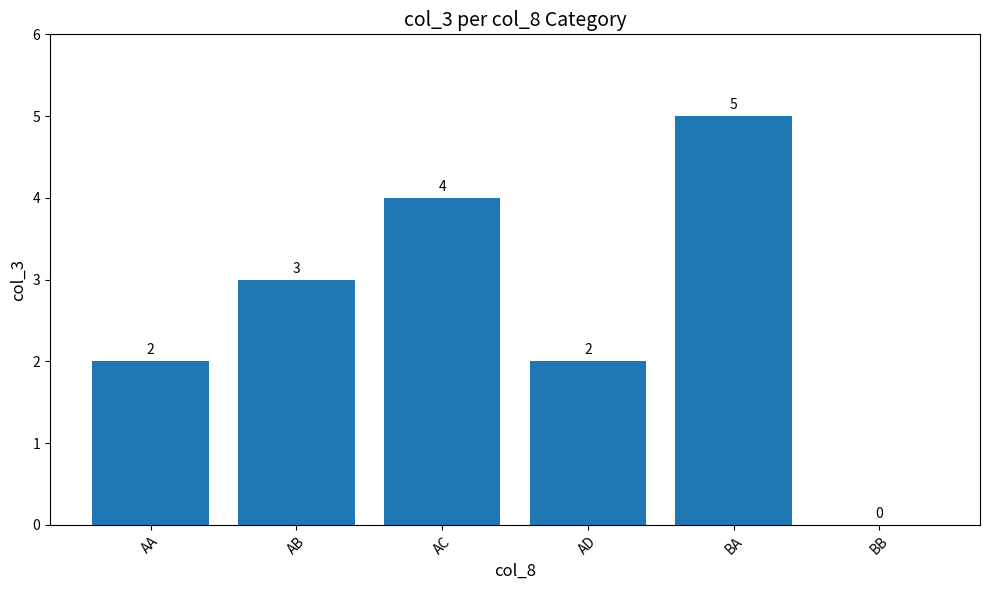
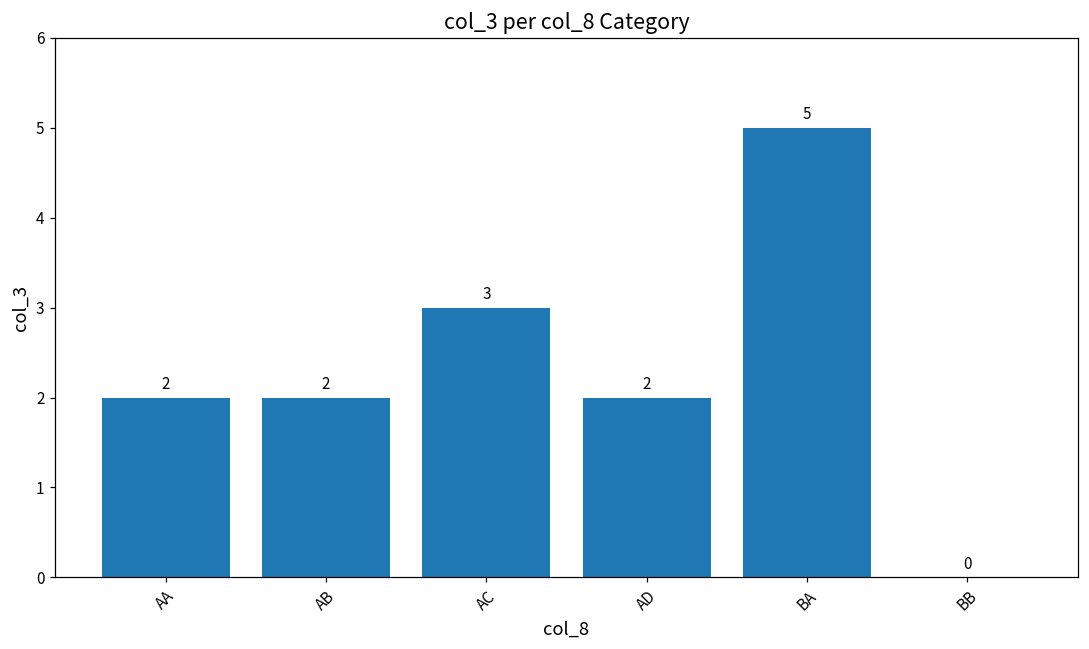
AB: 3 -> 2
AC: 4 -> 3
